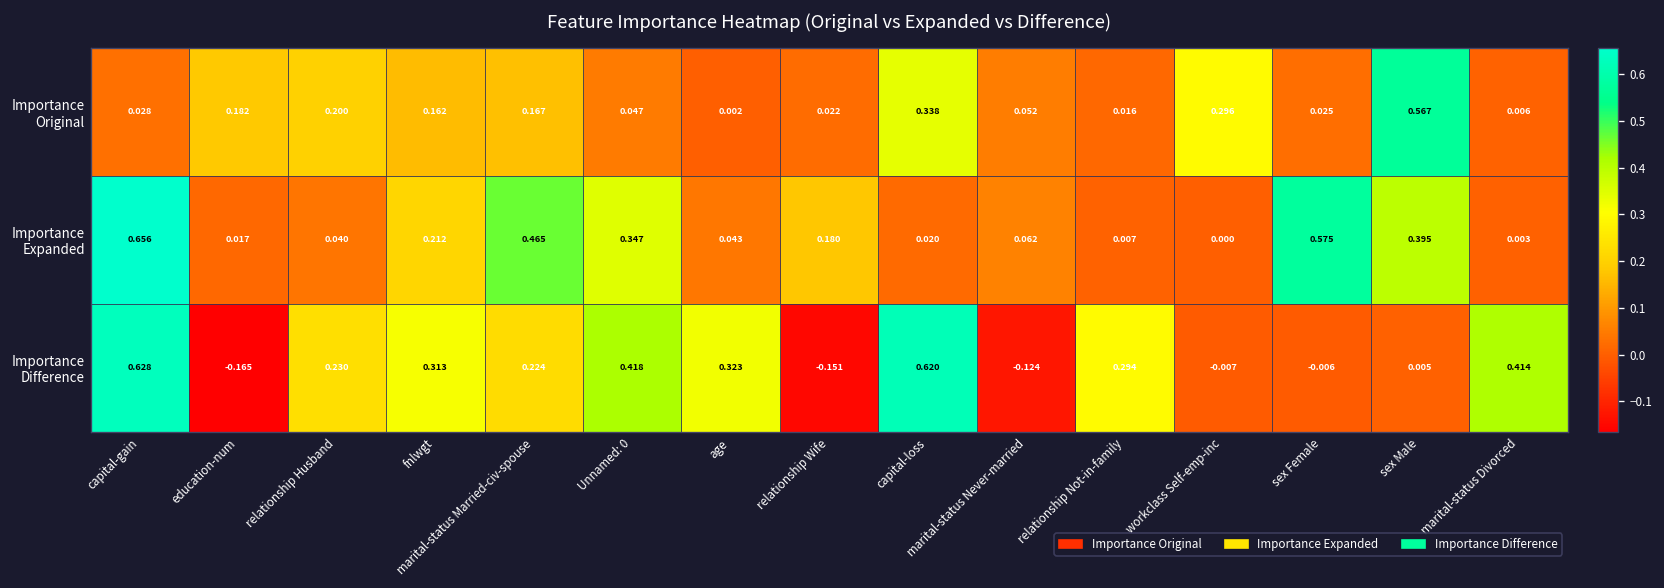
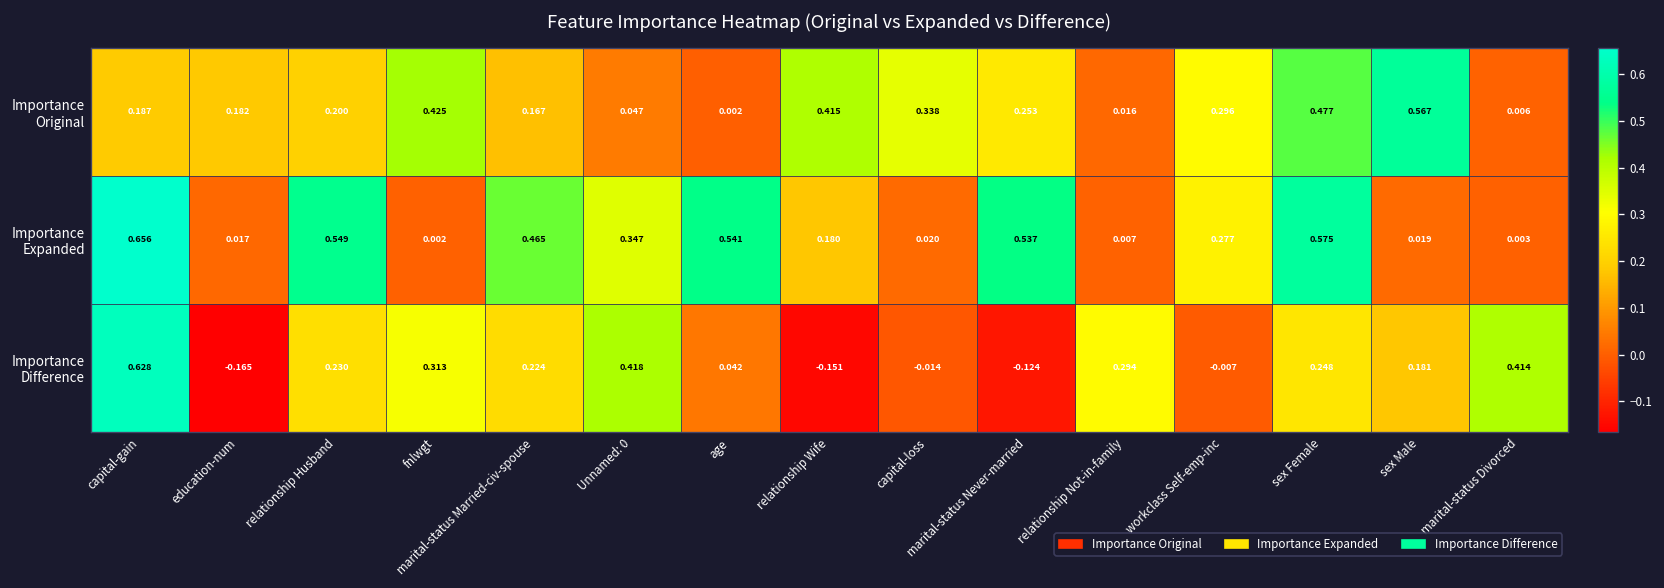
Importance Original, capital-gain: 0.028 -> 0.187
Importance Original, fnlwgt: 0.162 -> 0.425
Importance Original, relationship Wife: 0.022 -> 0.415
Importance Original, marital-status Never-married: 0.052 -> 0.253
Importance Original, sex Female: 0.025 -> 0.477
Importance Expanded, relationship Husband: 0.040 -> 0.549
Importance Expanded, fnlwgt: 0.212 -> 0.002
Importance Expanded, age: 0.043 -> 0.541
Importance Expanded, marital-status Never-married: 0.062 -> 0.537
Importance Expanded, workclass Self-emp-inc: 0.000 -> 0.277
Importance Expanded, sex Male: 0.395 -> 0.019
Importance Difference, age: 0.323 -> 0.042
Importance Difference, capital-loss: 0.620 -> -0.014
Importance Difference, sex Female: -0.006 -> 0.248
Importance Difference, sex Male: 0.005 -> 0.181
